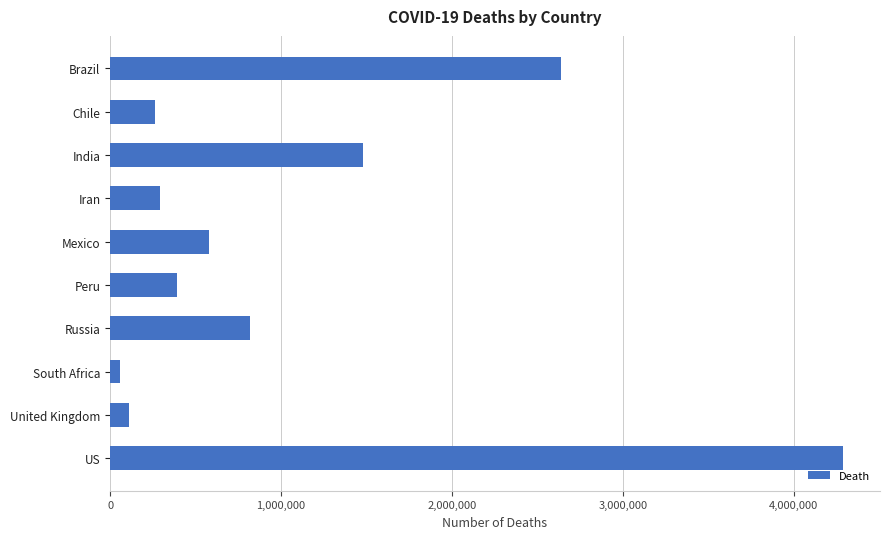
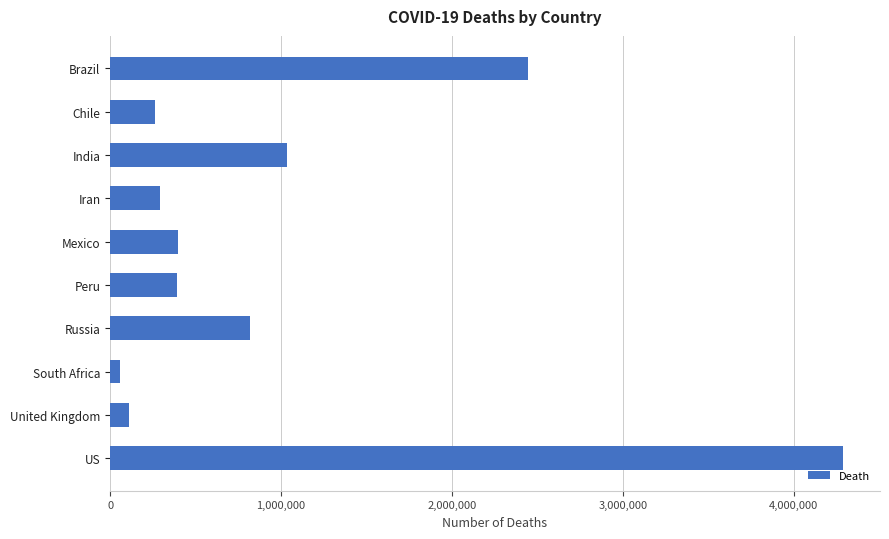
Brazil: 2,640,000 -> 2,440,000
India: 1,480,000 -> 1,030,000
Mexico: 580,000 -> 400,000
